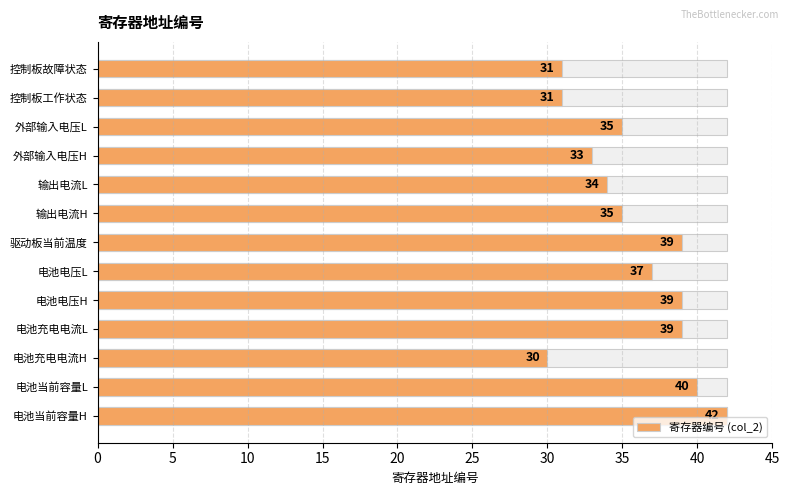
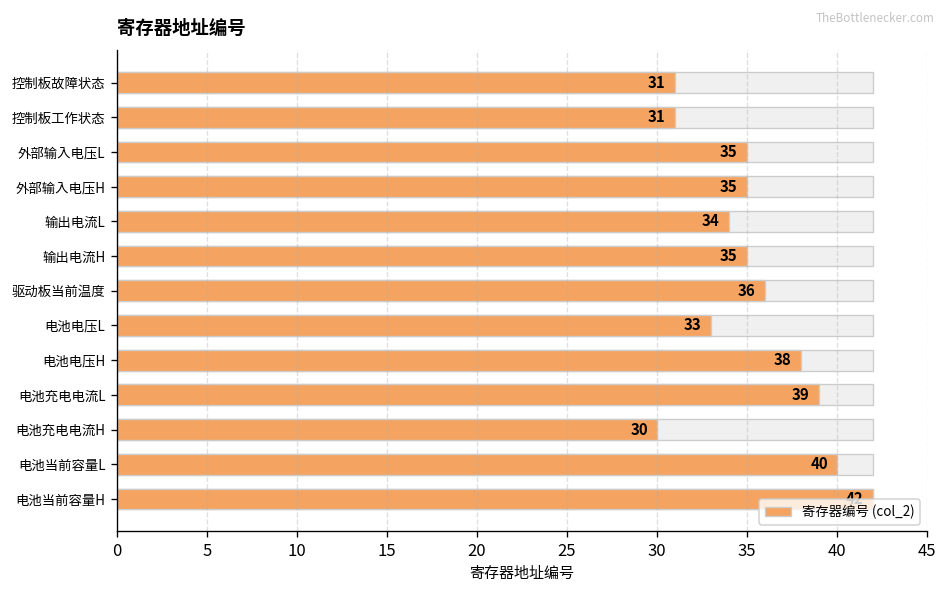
寄存器编号 (col_2), 外部输入电压H: 33 -> 35
寄存器编号 (col_2), 驱动板当前温度: 39 -> 36
寄存器编号 (col_2), 电池电压L: 37 -> 33
寄存器编号 (col_2), 电池电压H: 39 -> 38
